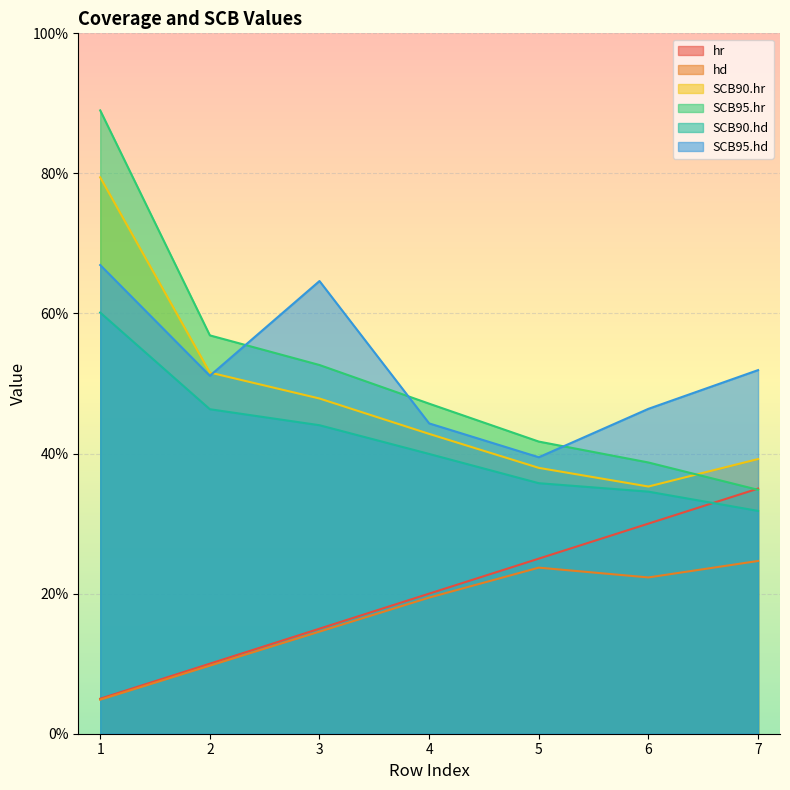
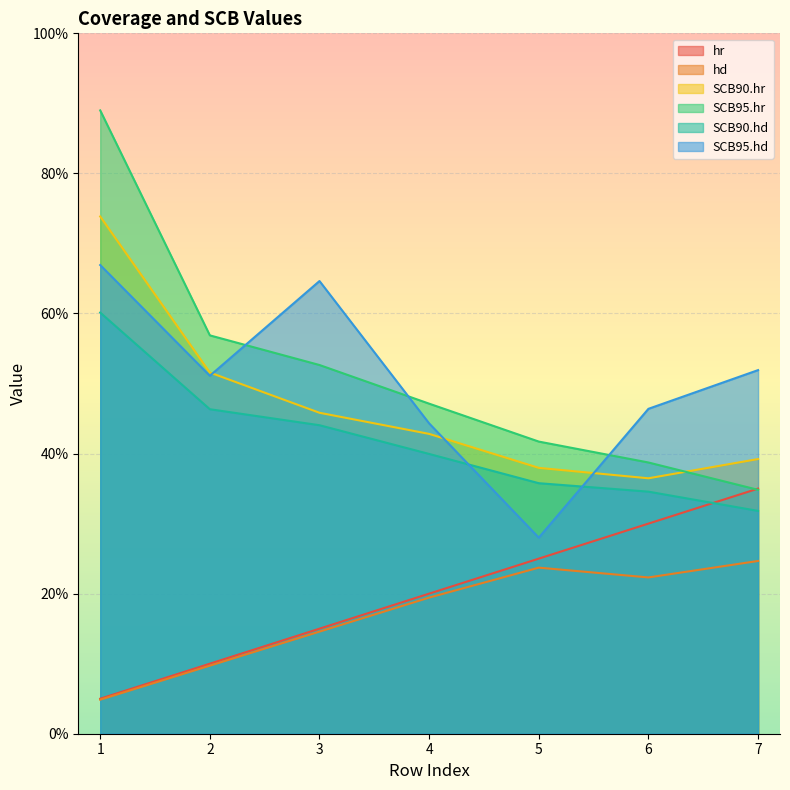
SCB90.hr, 1: 79% -> 74%
SCB90.hr, 3: 48% -> 46%
SCB95.hd, 5: 39% -> 28%
SCB90.hr, 6: 35% -> 36%
